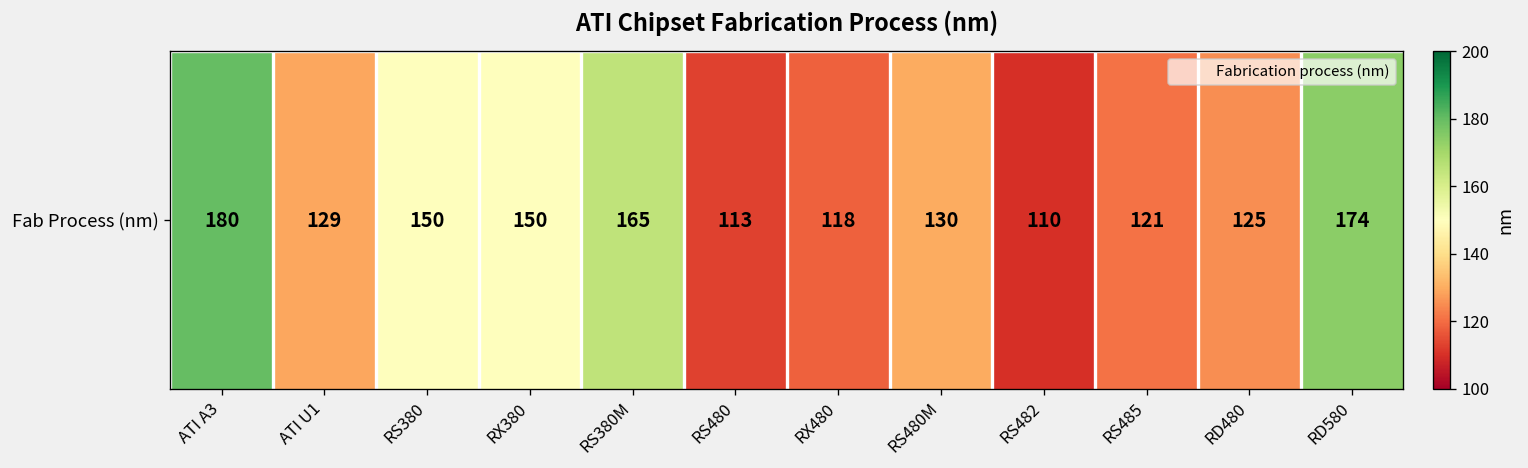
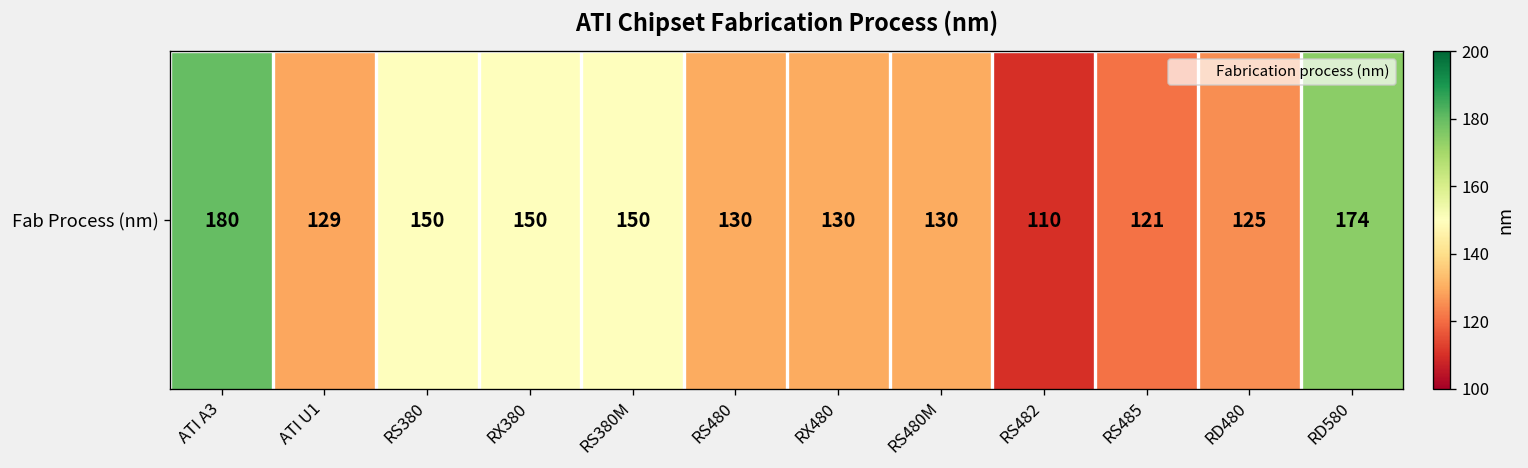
Fab Process (nm), RS380M: 165 -> 150
Fab Process (nm), RS480: 113 -> 130
Fab Process (nm), RX480: 118 -> 130
